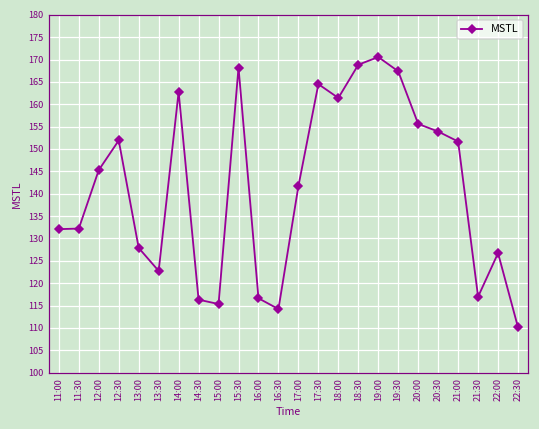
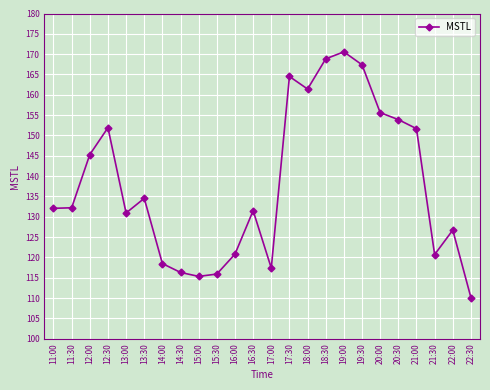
13:00: 128 -> 131
13:30: 123 -> 135
14:00: 163 -> 118
15:30: 168 -> 116
16:00: 117 -> 121
16:30: 114 -> 131
17:00: 142 -> 117
21:30: 117 -> 121
